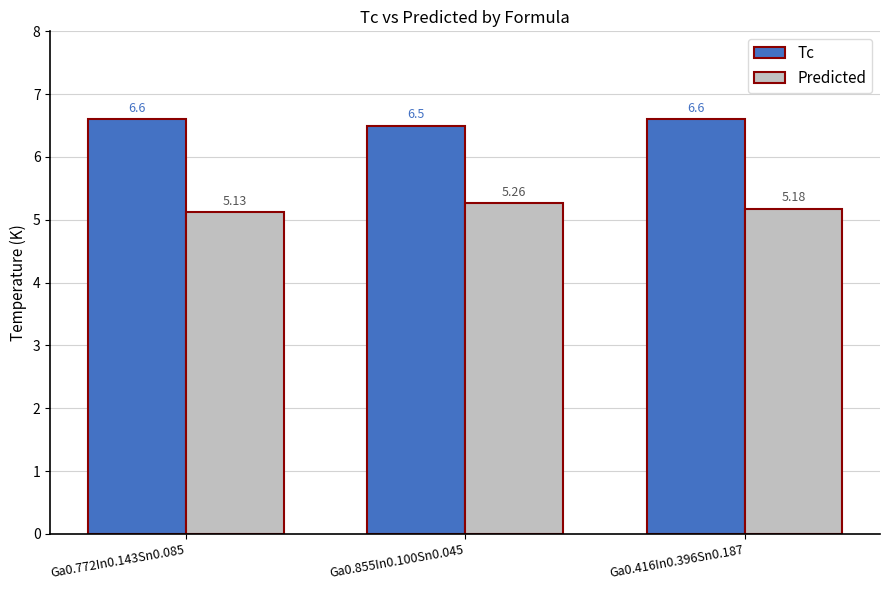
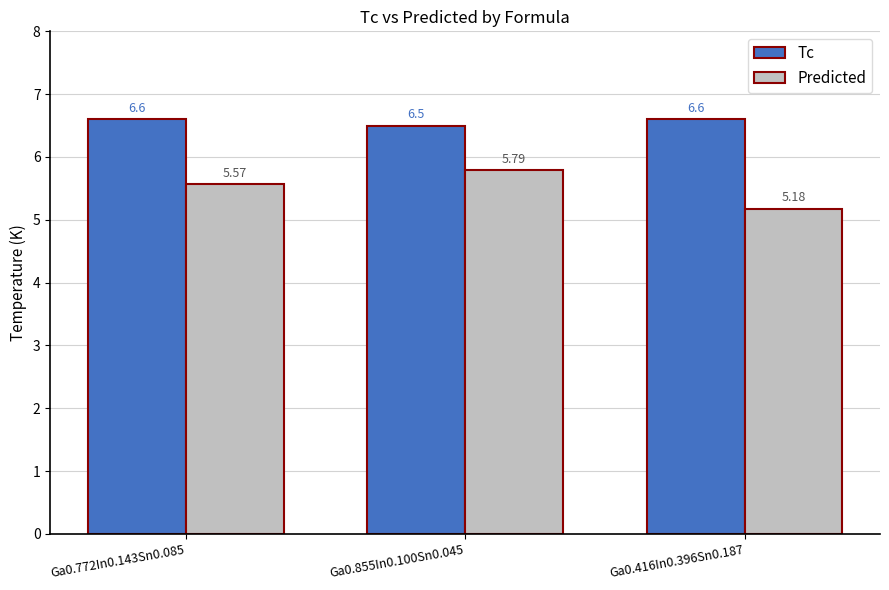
Predicted, Ga0.772In0.143Sn0.085: 5.13 -> 5.57
Predicted, Ga0.855In0.100Sn0.045: 5.26 -> 5.79
